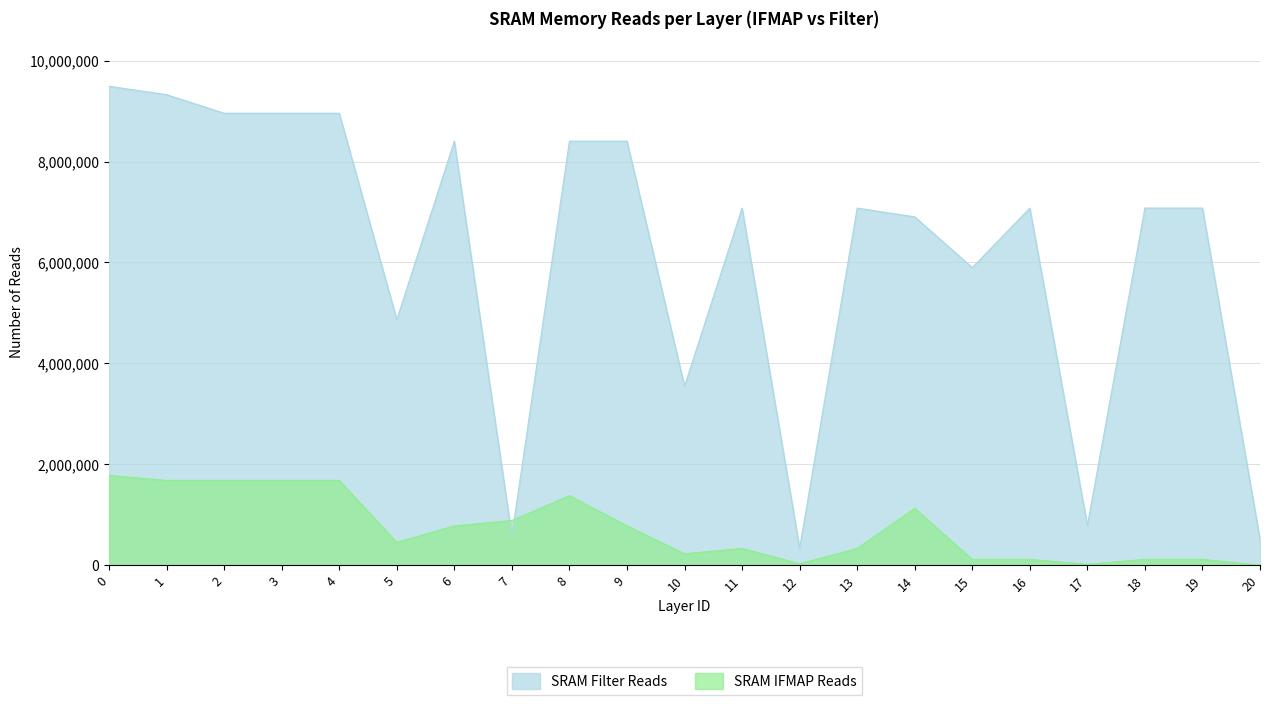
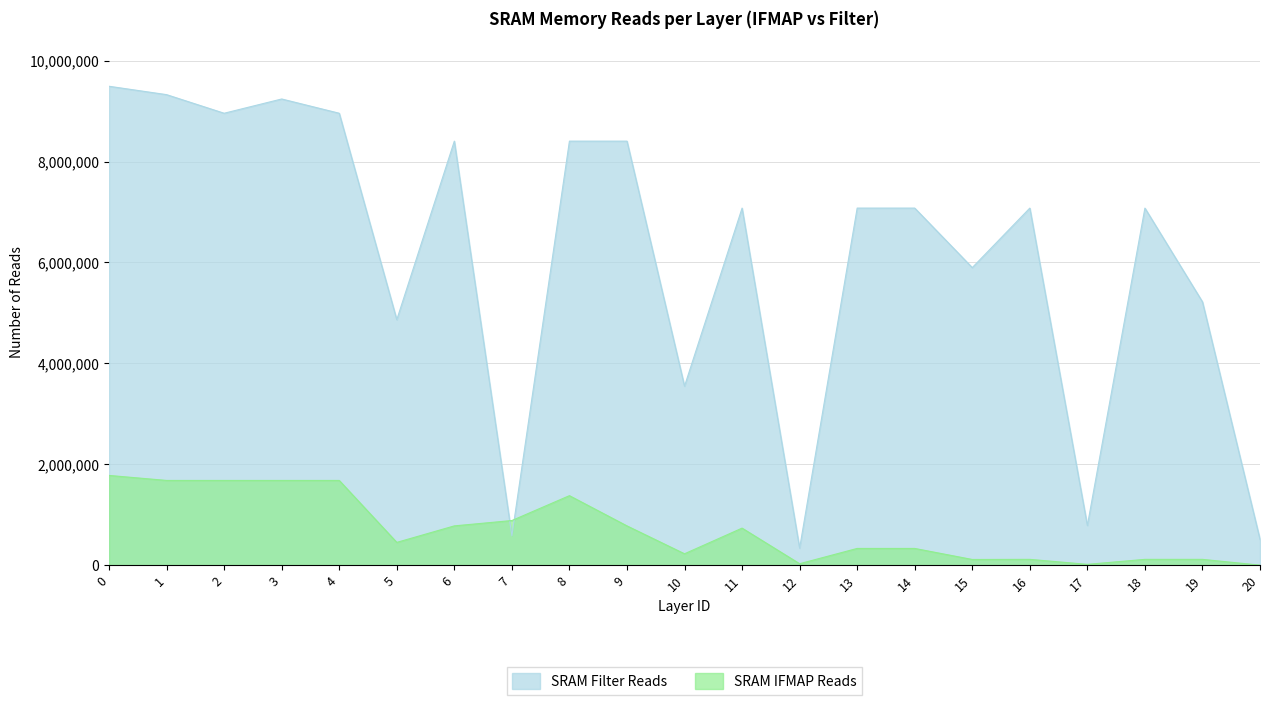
SRAM Filter Reads, 3: 9,000,000 -> 9,200,000
SRAM IFMAP Reads, 11: 300,000 -> 700,000
SRAM Filter Reads, 14: 6,900,000 -> 7,100,000
SRAM IFMAP Reads, 14: 1,100,000 -> 300,000
SRAM Filter Reads, 19: 7,100,000 -> 5,200,000
